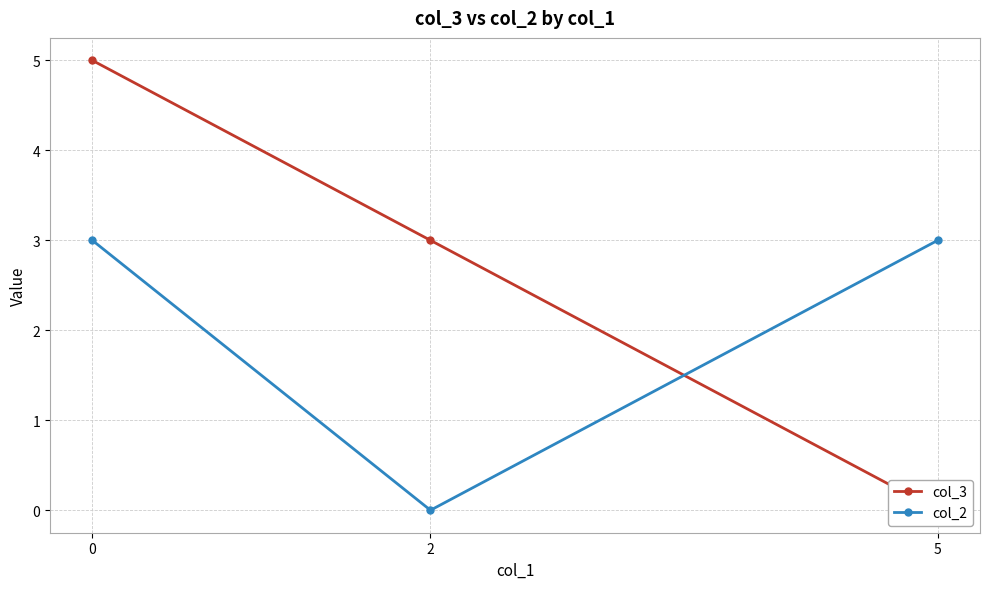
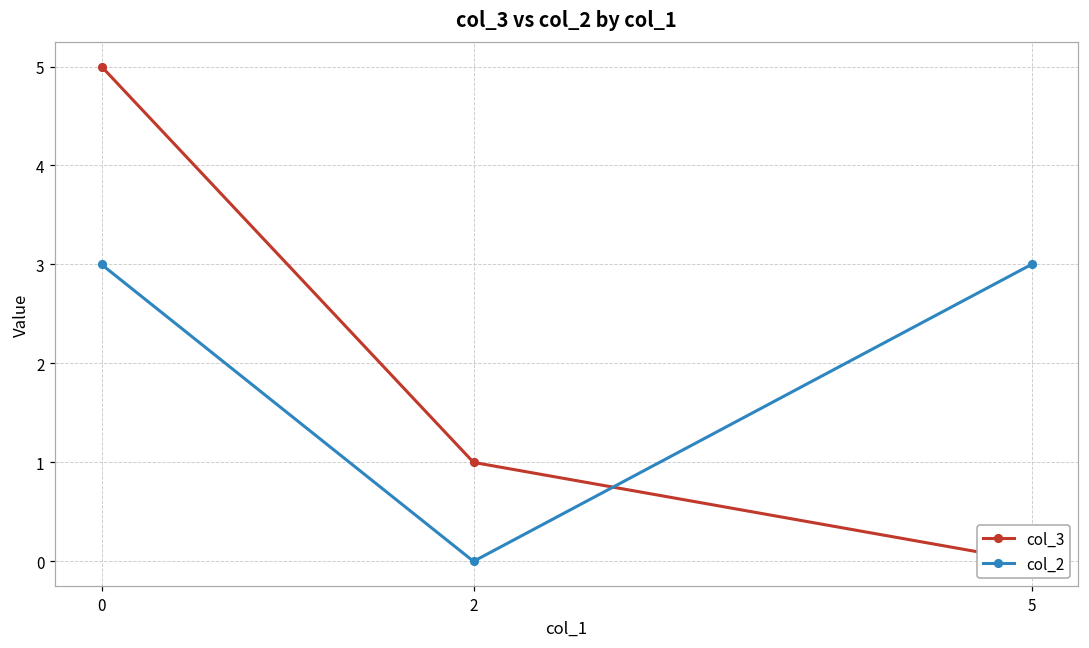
col_3, 2: 3 -> 1
